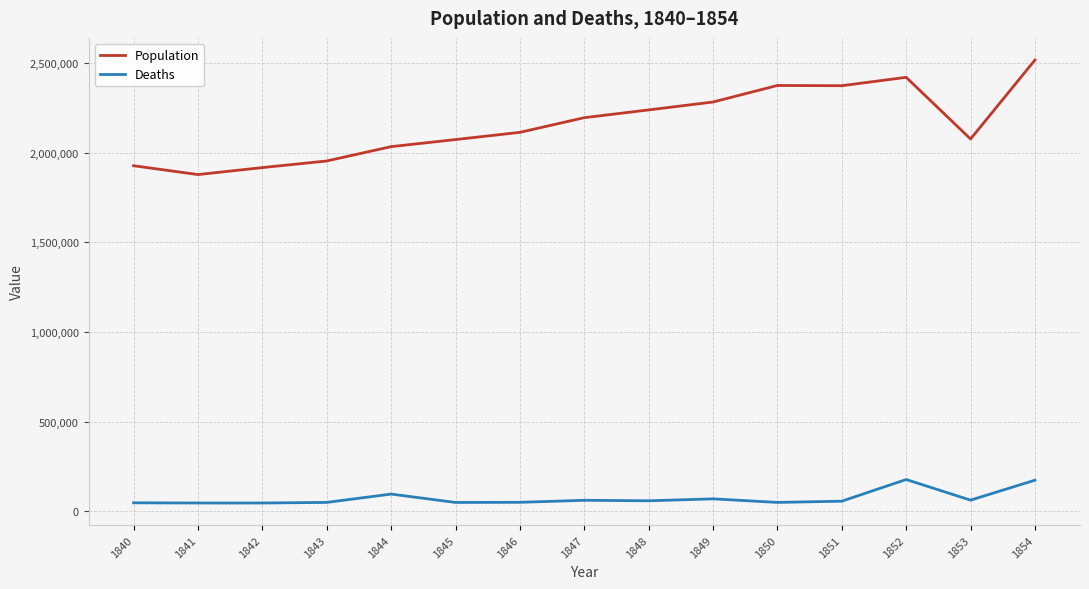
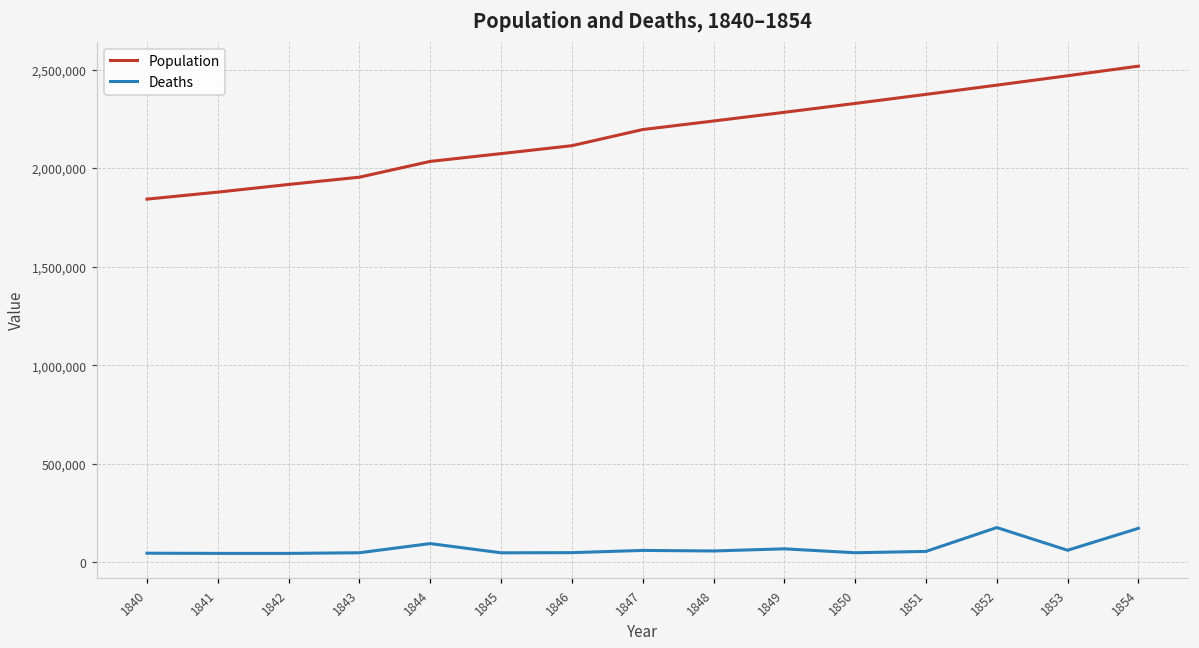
Population, 1840: 1,930,000 -> 1,840,000
Population, 1850: 2,380,000 -> 2,330,000
Population, 1853: 2,080,000 -> 2,470,000
